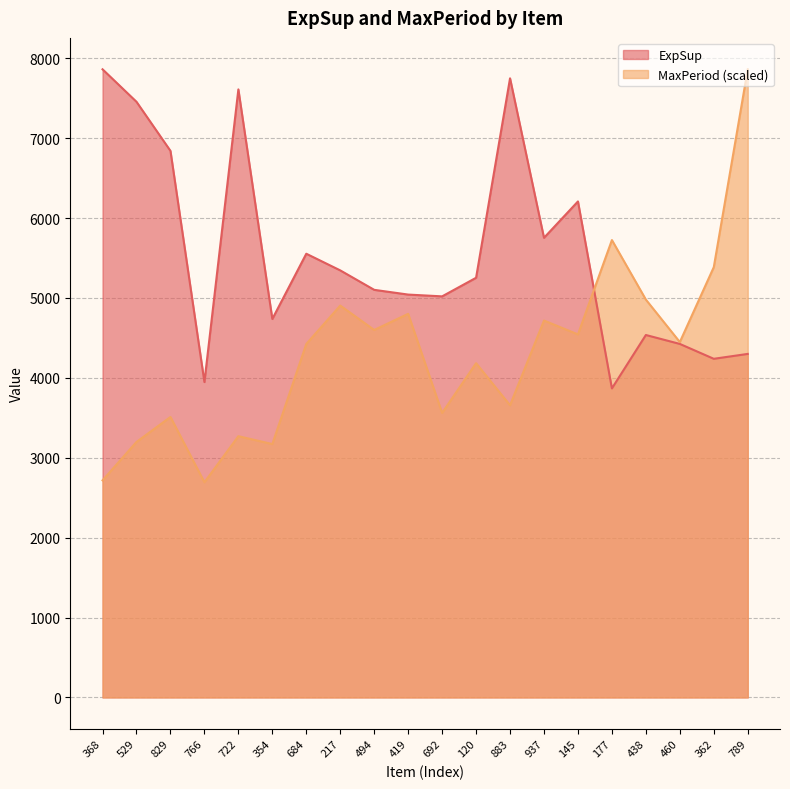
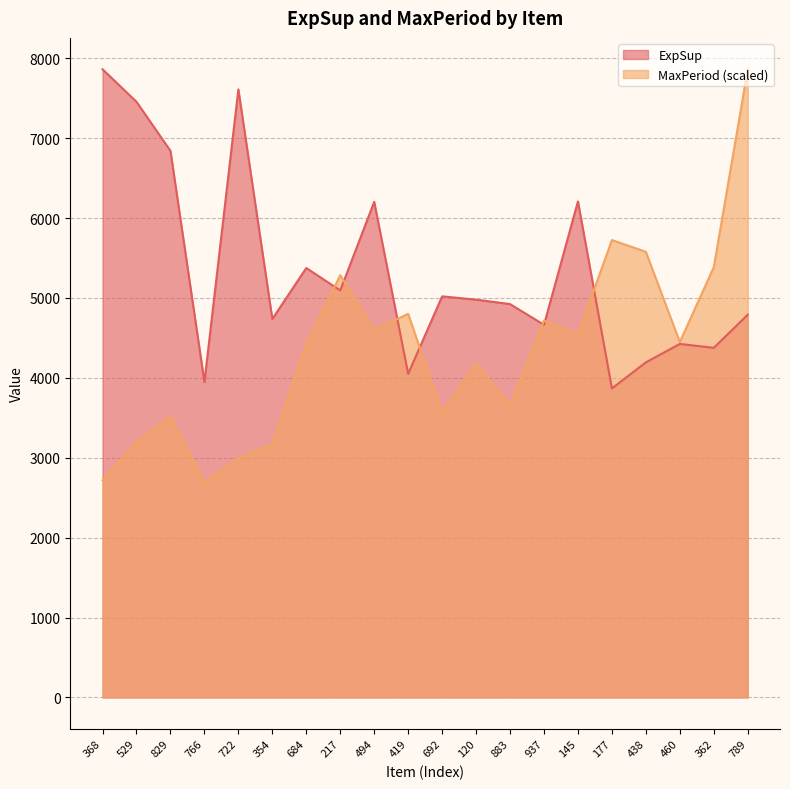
MaxPeriod (scaled), 722: 3300 -> 3000
ExpSup, 684: 5600 -> 5400
ExpSup, 217: 5300 -> 5100
MaxPeriod (scaled), 217: 4900 -> 5300
ExpSup, 494: 5100 -> 6200
ExpSup, 419: 5000 -> 4100
ExpSup, 120: 5300 -> 5000
ExpSup, 883: 7700 -> 4900
ExpSup, 937: 5800 -> 4700
ExpSup, 438: 4500 -> 4200
MaxPeriod (scaled), 438: 5000 -> 5600
ExpSup, 362: 4200 -> 4400
ExpSup, 789: 4300 -> 4800
